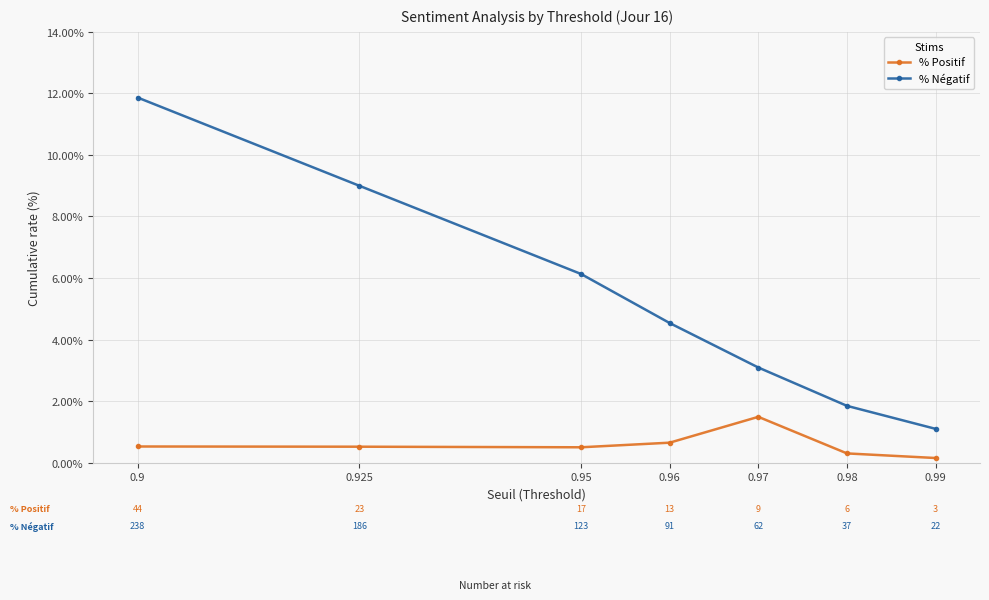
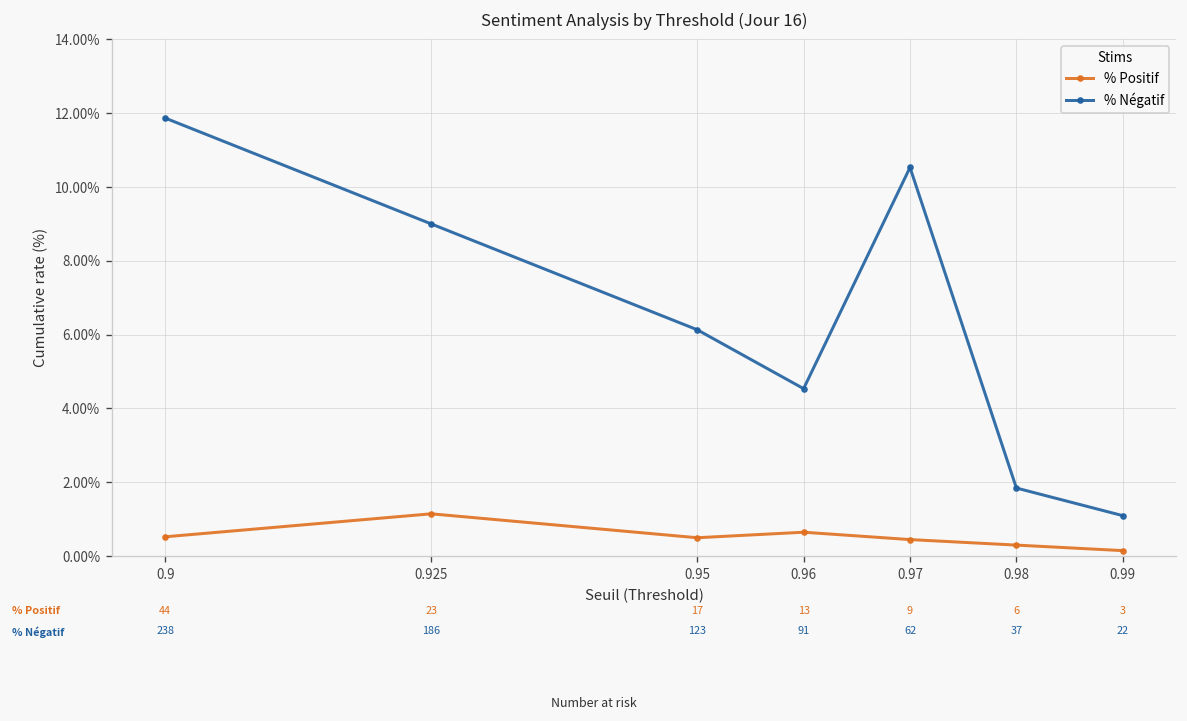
% Positif, 0.925: 0.5% -> 1.1%
% Positif, 0.97: 1.5% -> 0.4%
% Négatif, 0.97: 3.1% -> 10.5%
